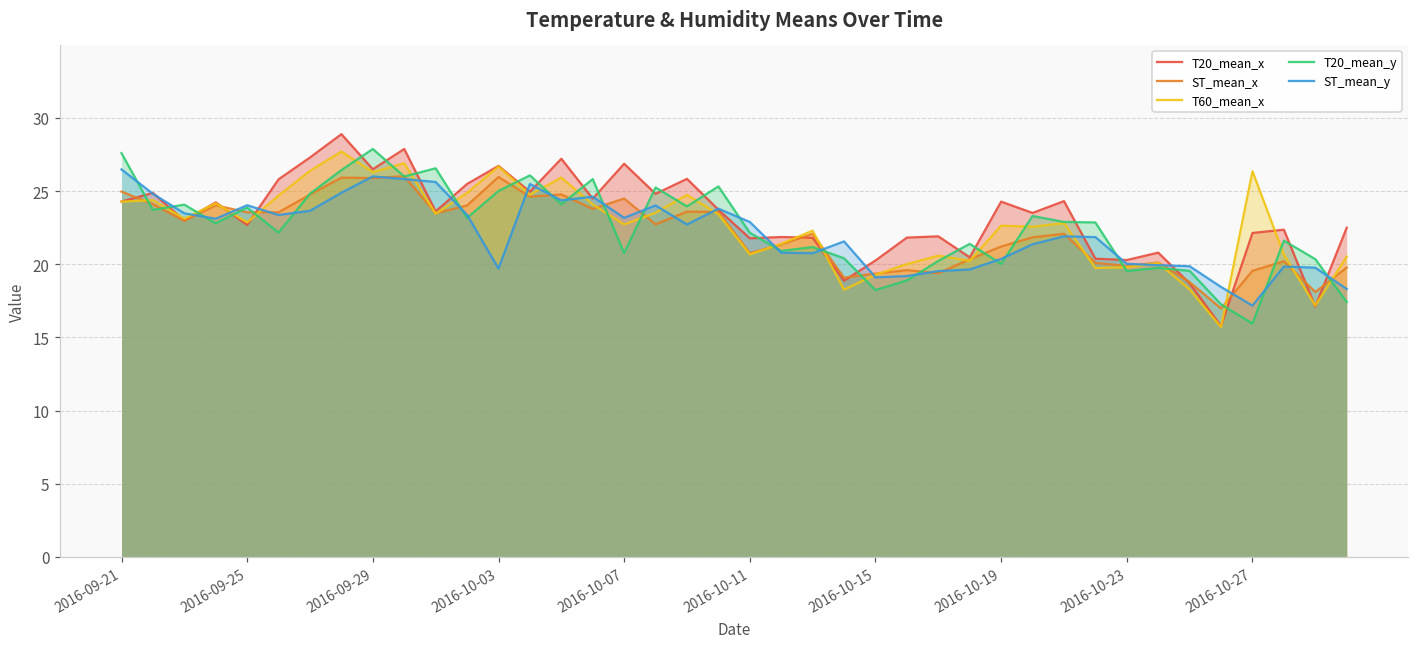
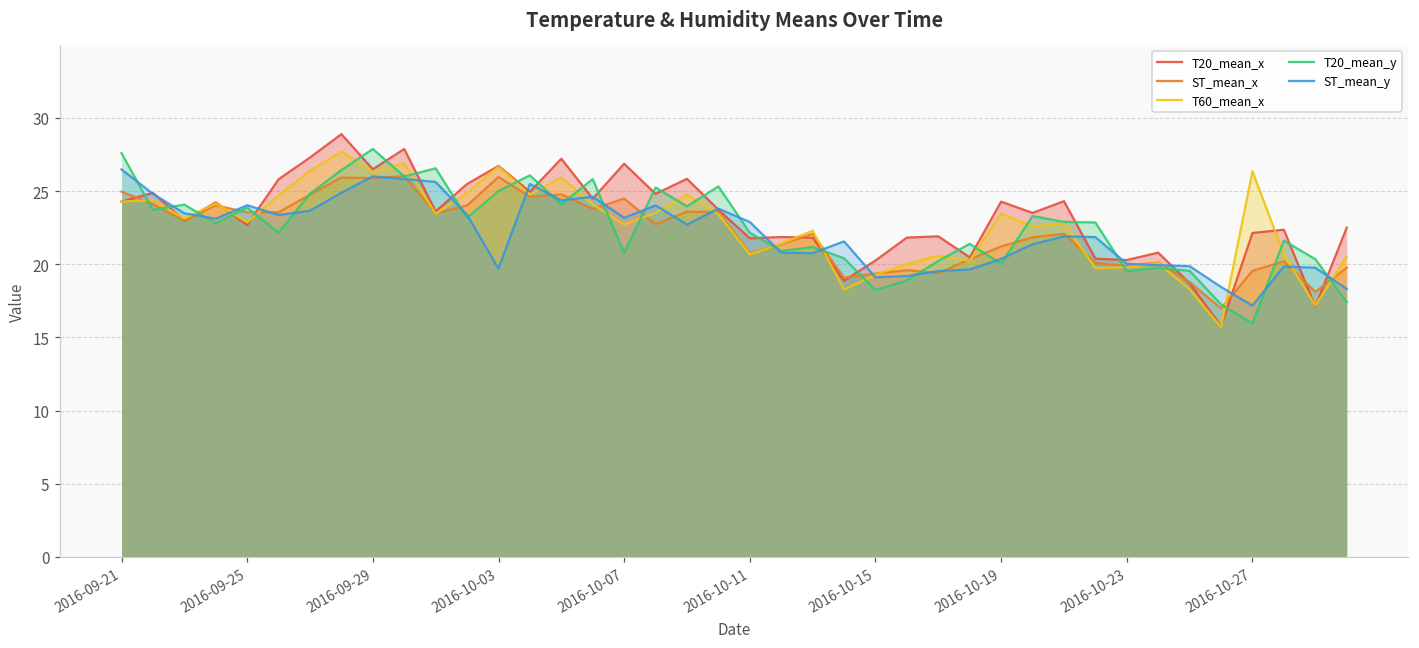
T60_mean_x, 2016-10-19: 22.6 -> 23.5
